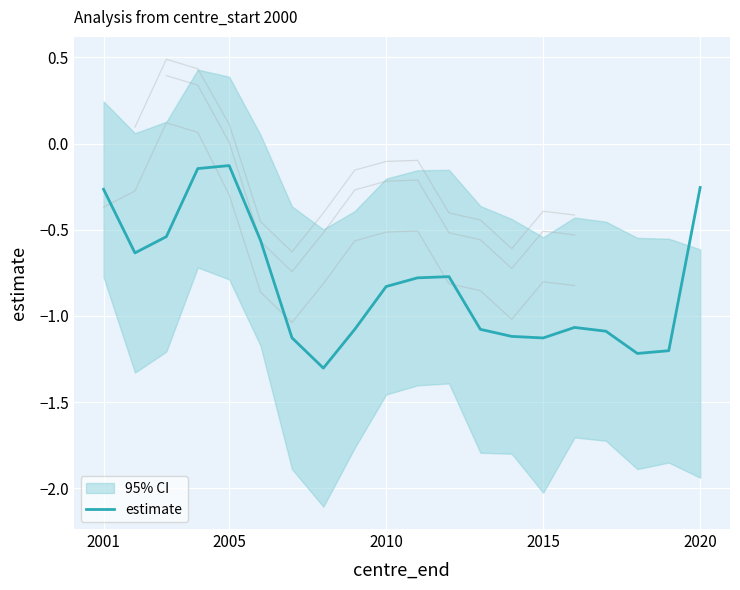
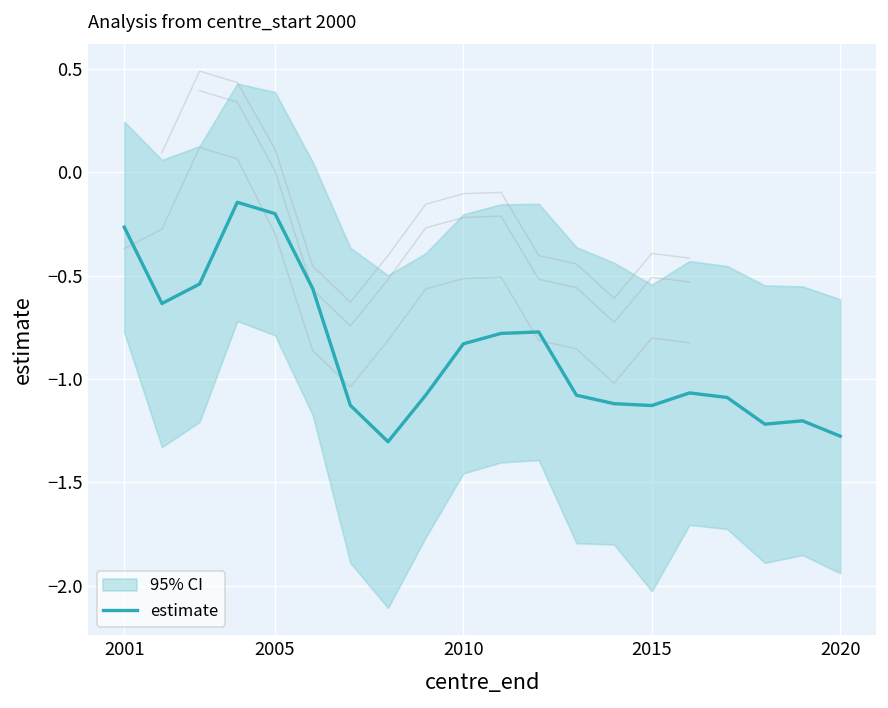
estimate, 2005: -0.13 -> -0.20
estimate, 2020: -0.26 -> -1.28
